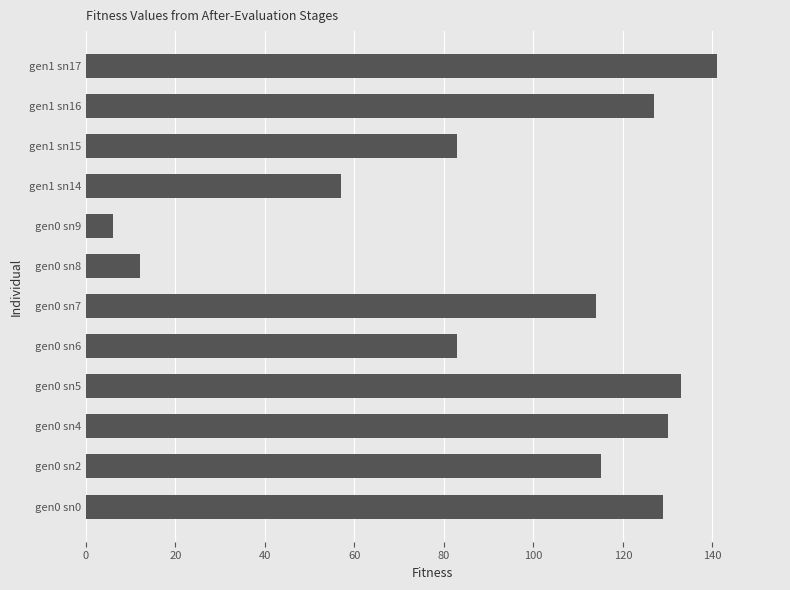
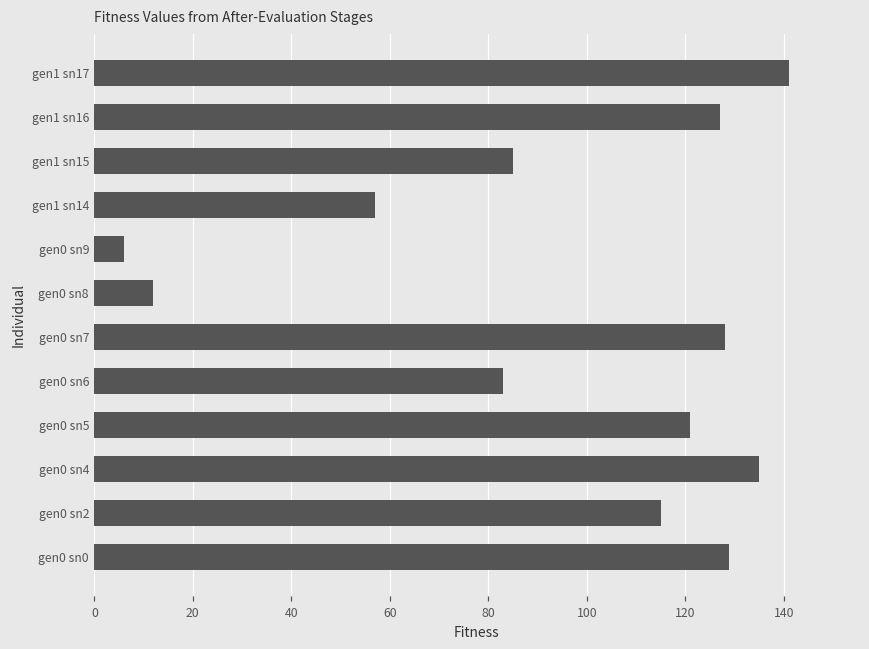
gen1 sn15: 83 -> 85
gen0 sn7: 114 -> 128
gen0 sn5: 133 -> 121
gen0 sn4: 130 -> 135
